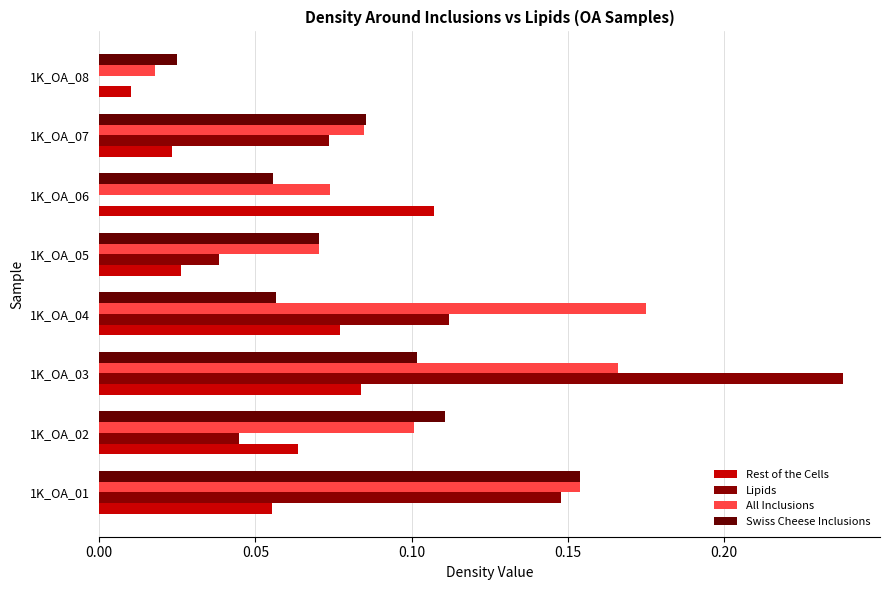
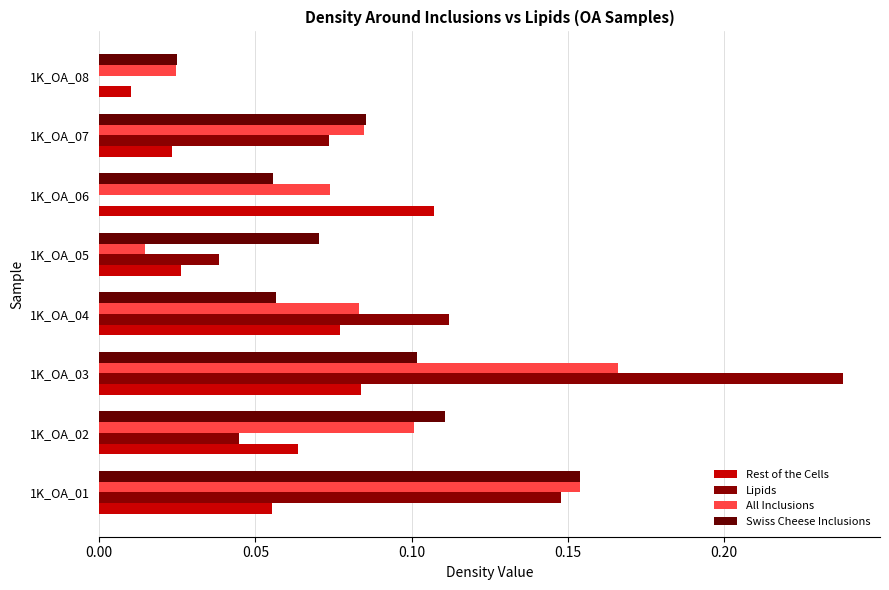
All Inclusions, 1K_OA_08: 0.018 -> 0.025
All Inclusions, 1K_OA_05: 0.070 -> 0.015
All Inclusions, 1K_OA_04: 0.175 -> 0.083
